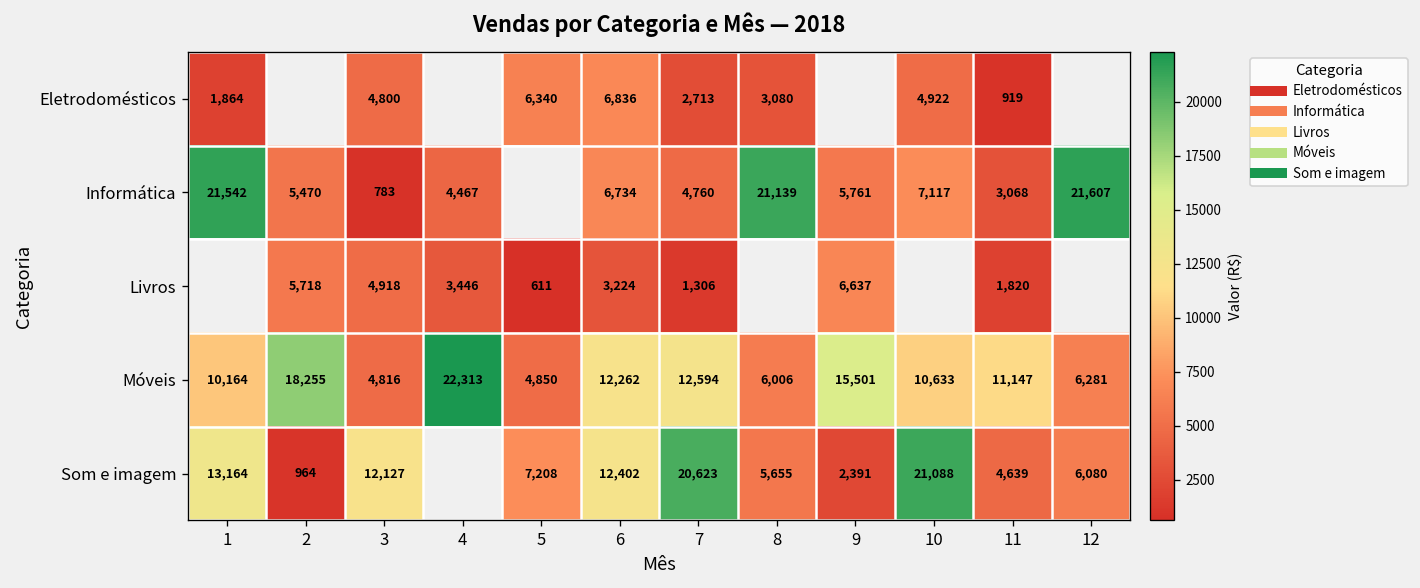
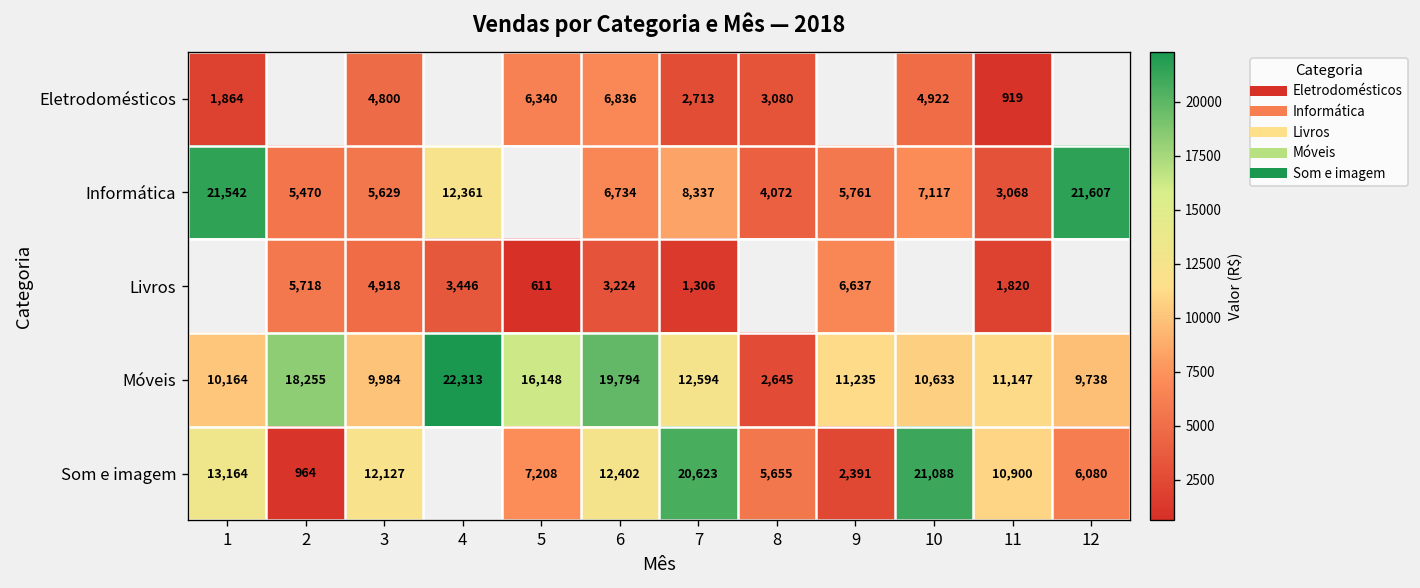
Informática, 3: 783 -> 5,629
Informática, 4: 4,467 -> 12,361
Informática, 7: 4,760 -> 8,337
Informática, 8: 21,139 -> 4,072
Móveis, 3: 4,816 -> 9,984
Móveis, 5: 4,850 -> 16,148
Móveis, 6: 12,262 -> 19,794
Móveis, 8: 6,006 -> 2,645
Móveis, 9: 15,501 -> 11,235
Móveis, 12: 6,281 -> 9,738
Som e imagem, 11: 4,639 -> 10,900
